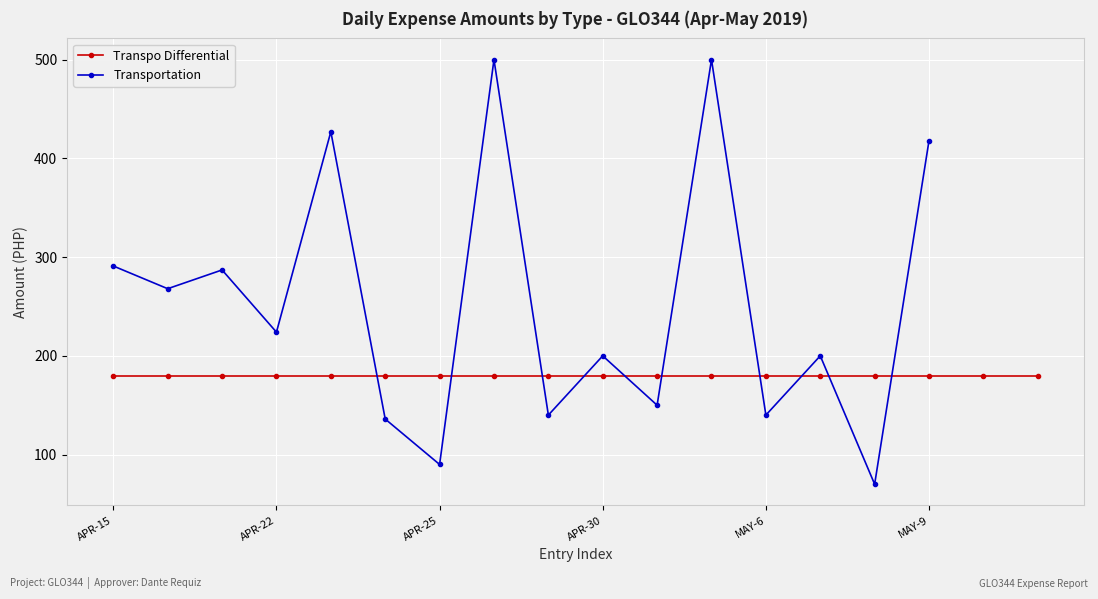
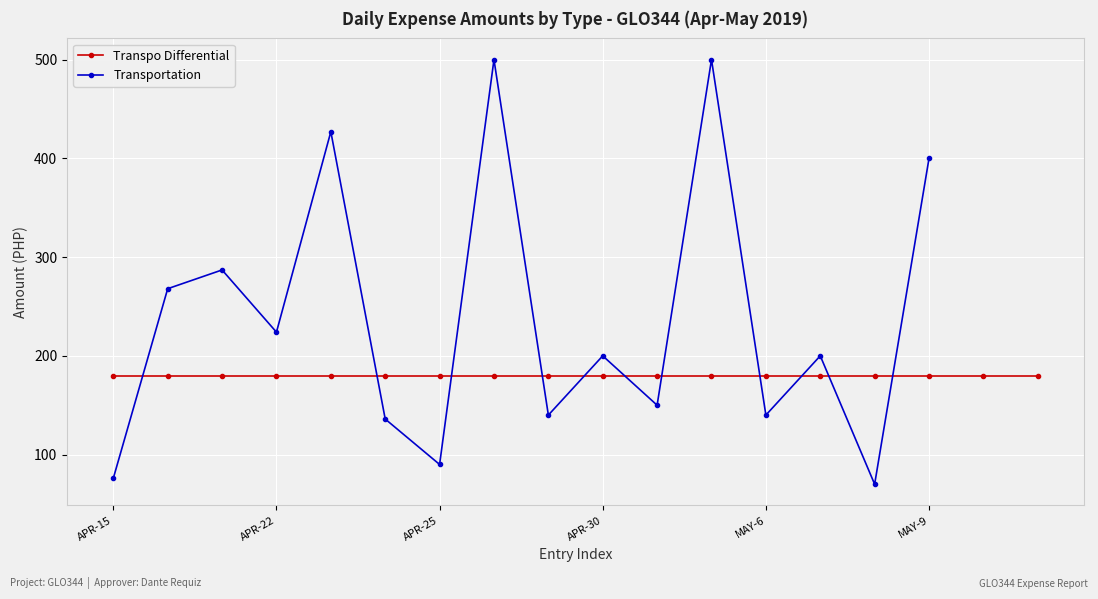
Transportation, APR-15: 290 -> 80
Transportation, MAY-9: 420 -> 400
